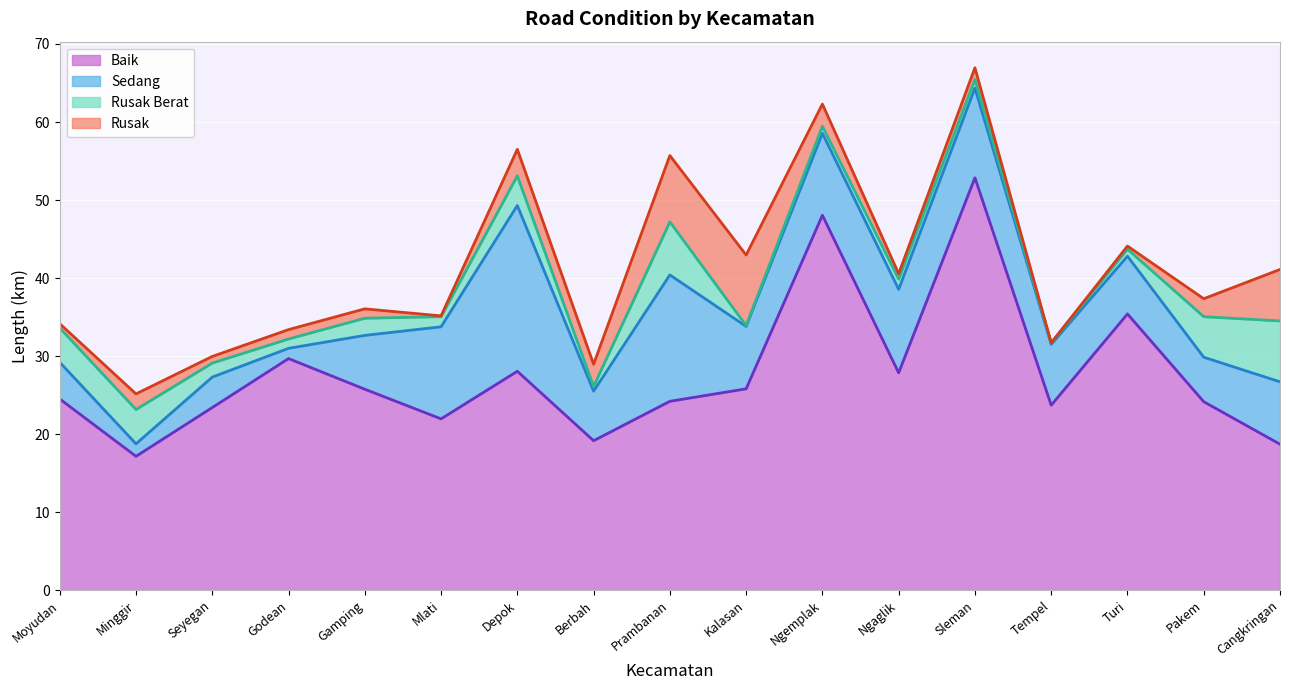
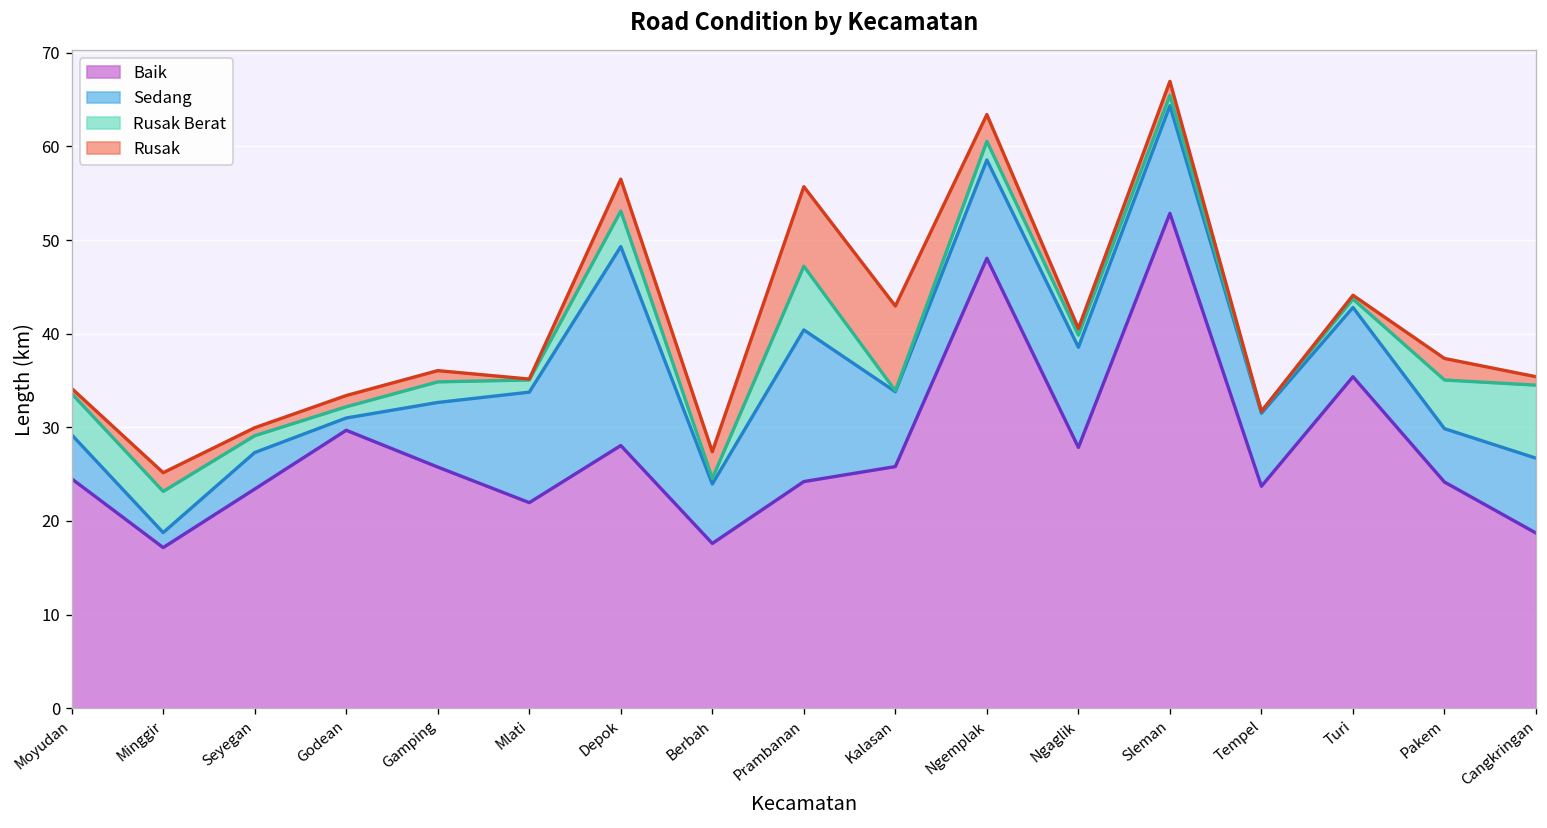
Baik, Berbah: 19 -> 18
Rusak Berat, Ngemplak: 1 -> 2
Rusak, Cangkringan: 7 -> 1
